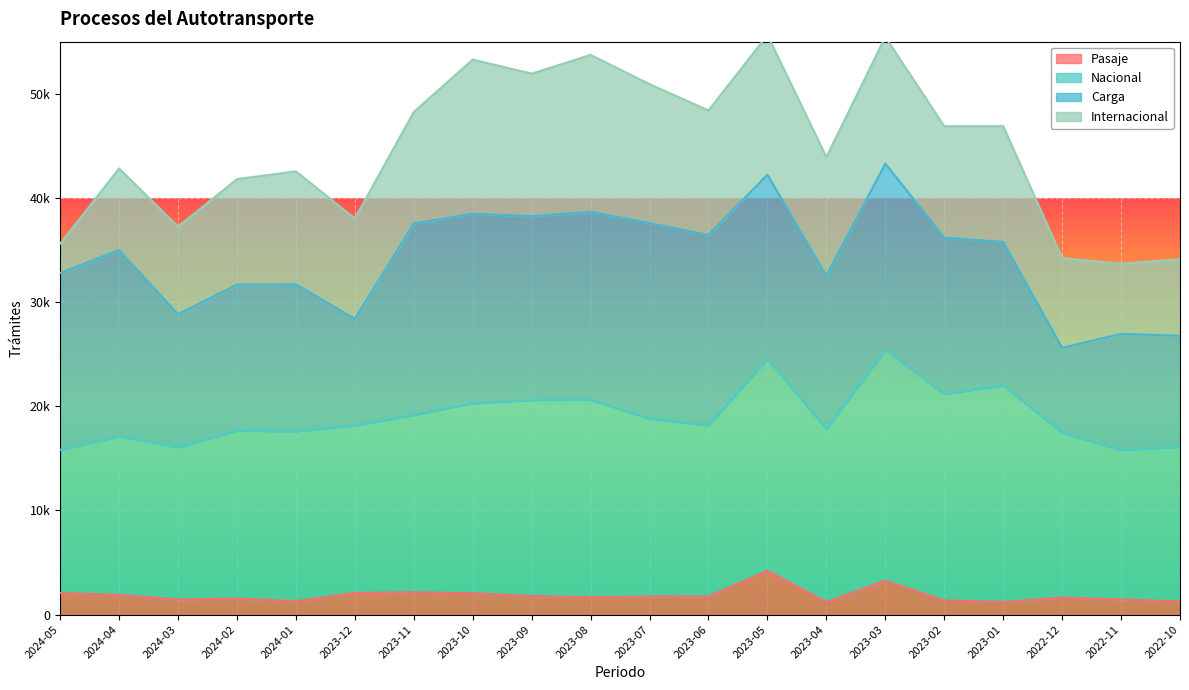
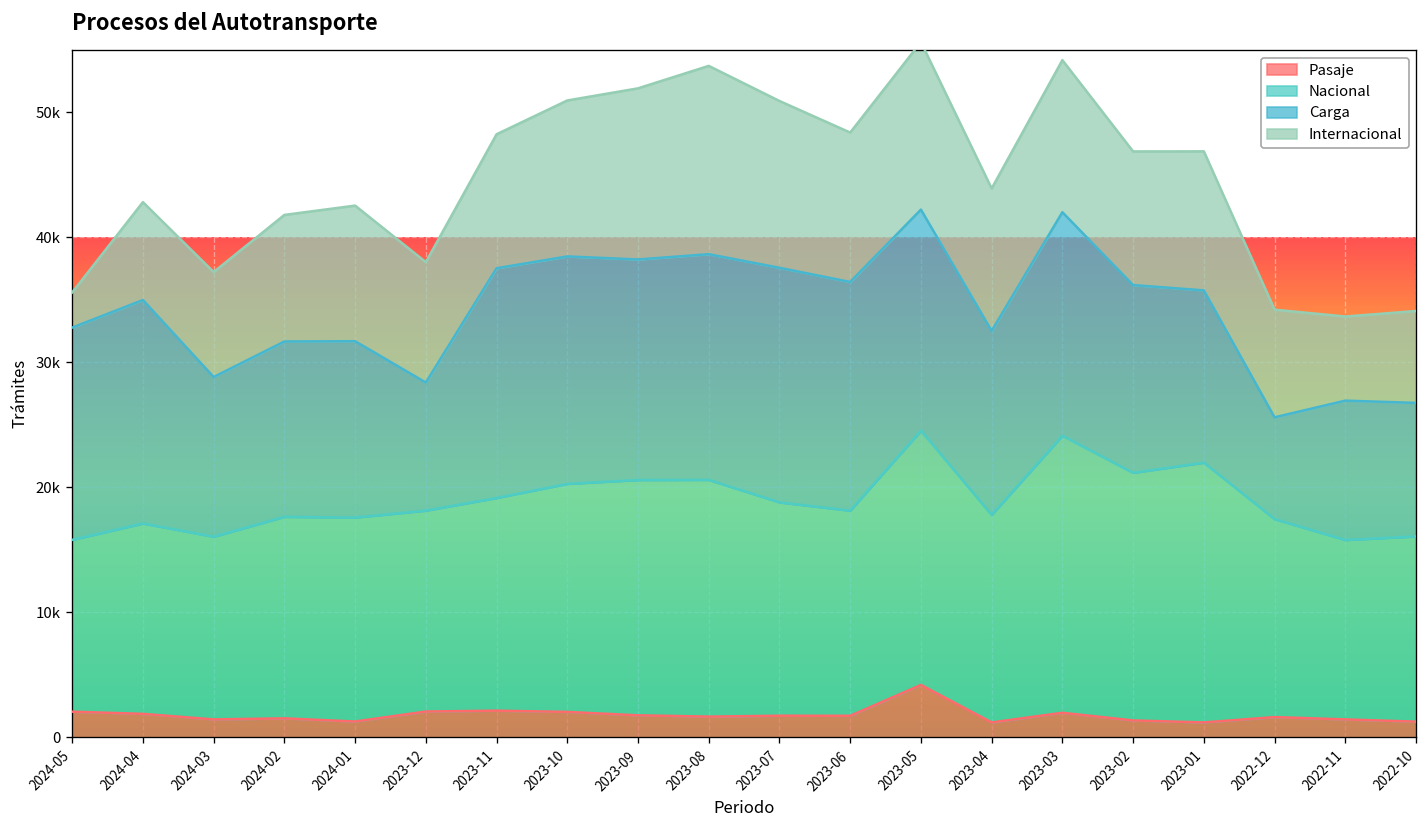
Internacional, 2023-10: 14800 -> 12500
Pasaje, 2023-03: 3200 -> 2000
